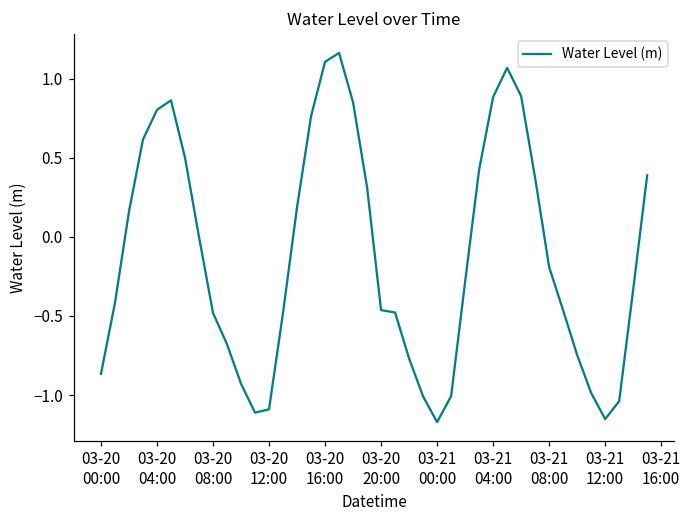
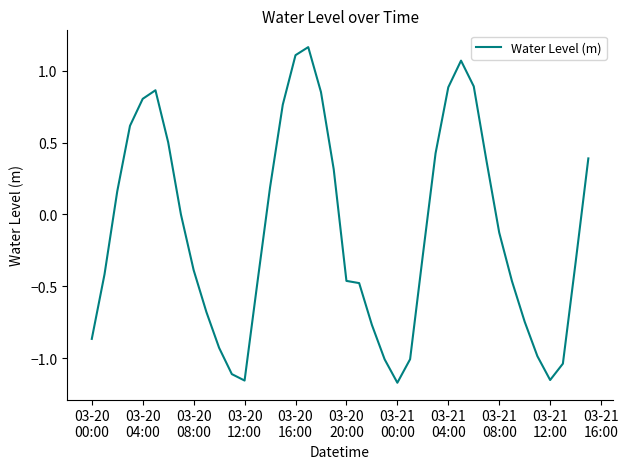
03-20 08:00: -0.48 -> -0.39
03-20 12:00: -1.09 -> -1.16
03-21 08:00: -0.19 -> -0.13
